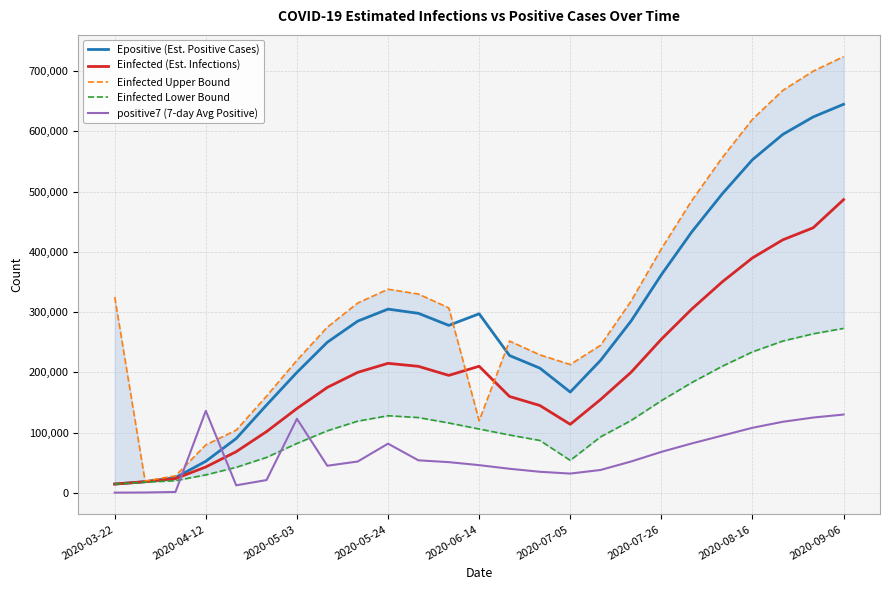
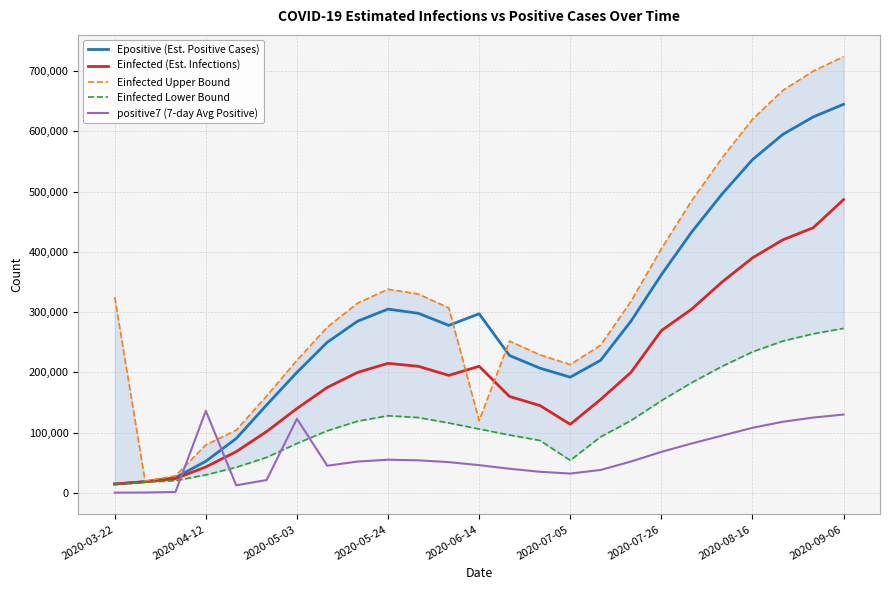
positive7 (7-day Avg Positive), 2020-05-24: 80,000 -> 60,000
Epositive (Est. Positive Cases), 2020-07-05: 170,000 -> 190,000
Einfected (Est. Infections), 2020-07-26: 260,000 -> 270,000
